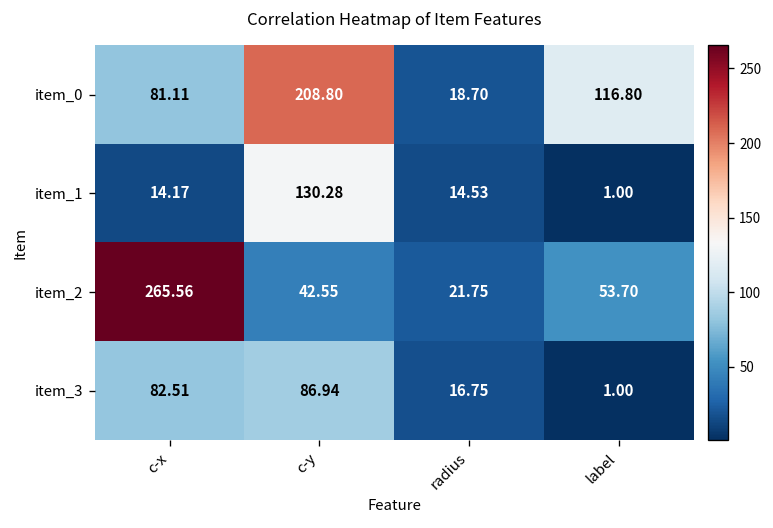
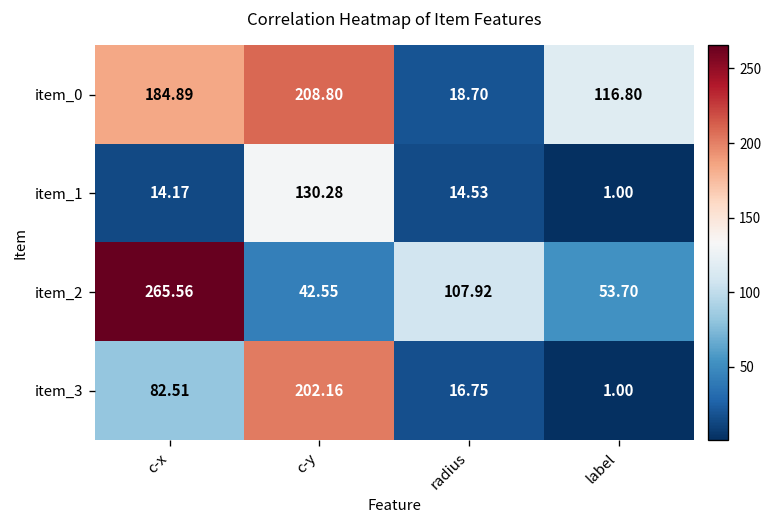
item_0, c-x: 81.11 -> 184.89
item_2, radius: 21.75 -> 107.92
item_3, c-y: 86.94 -> 202.16
